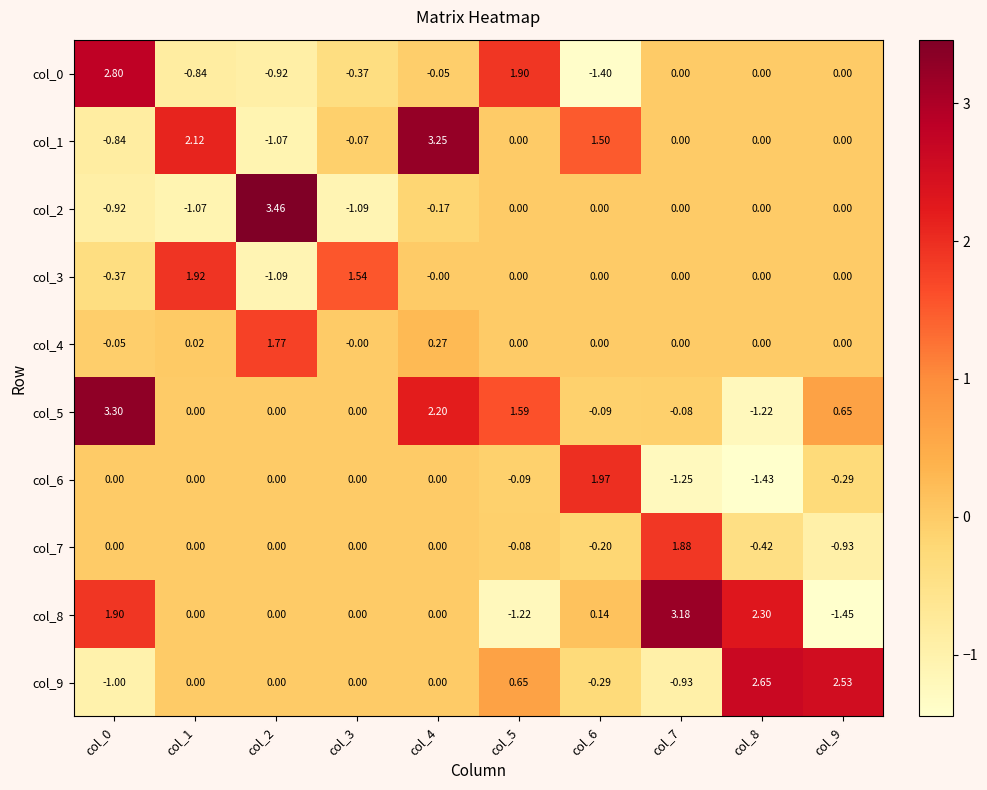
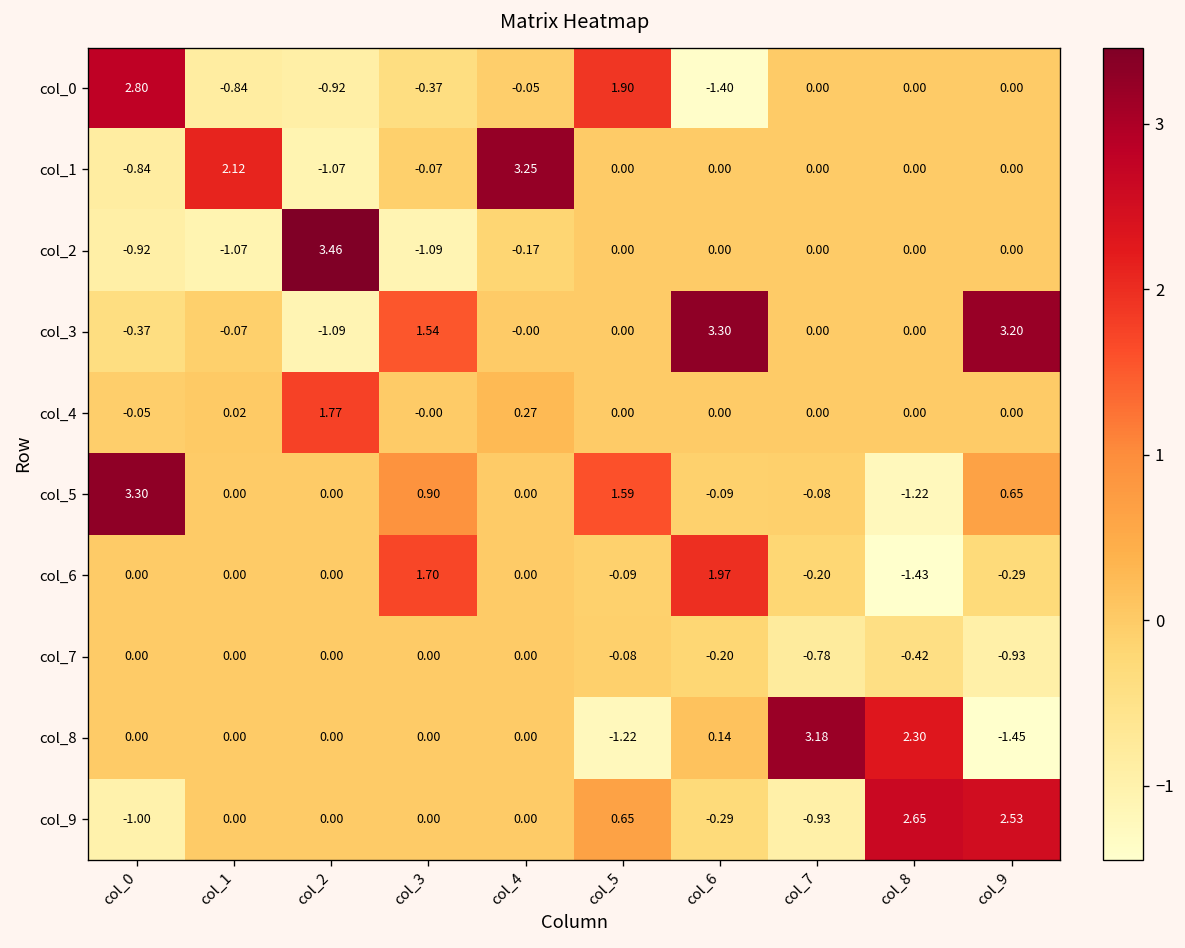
col_1, col_6: 1.50 -> 0.00
col_3, col_1: 1.92 -> -0.07
col_3, col_6: 0.00 -> 3.30
col_3, col_9: 0.00 -> 3.20
col_5, col_3: 0.00 -> 0.90
col_5, col_4: 2.20 -> 0.00
col_6, col_3: 0.00 -> 1.70
col_6, col_7: -1.25 -> -0.20
col_7, col_7: 1.88 -> -0.78
col_8, col_0: 1.90 -> 0.00
